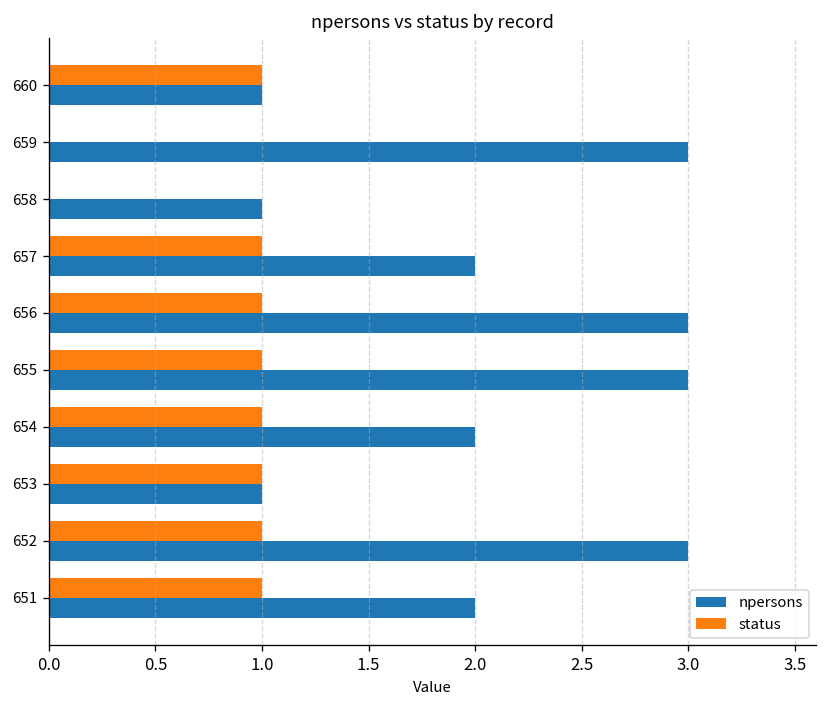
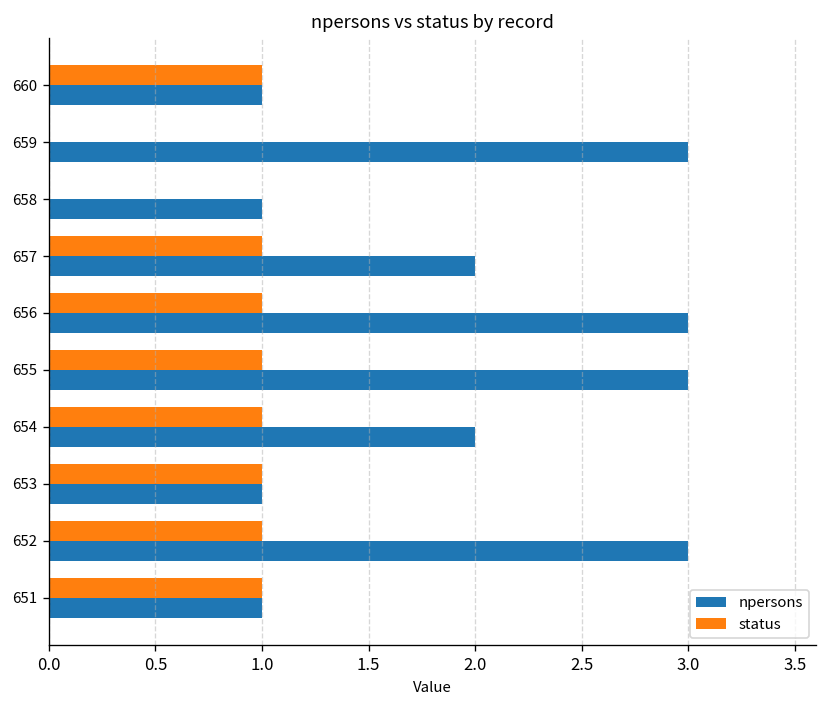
npersons, 651: 2 -> 1
